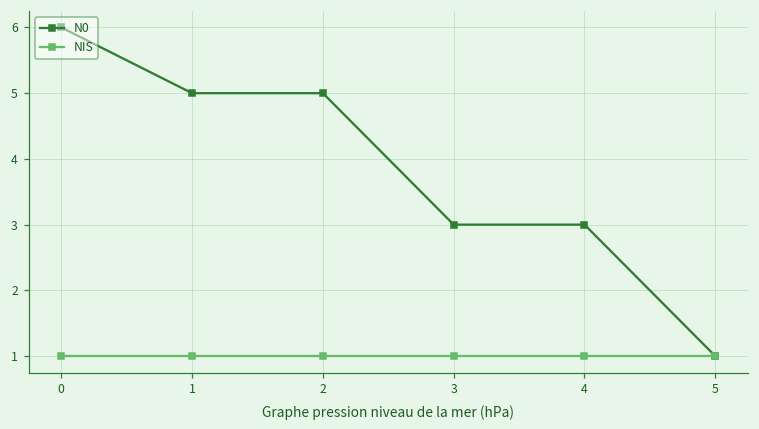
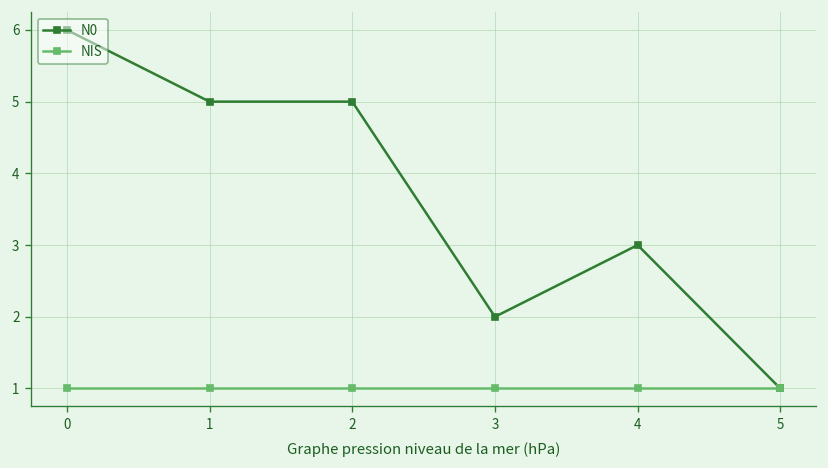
N0, 3: 3 -> 2
